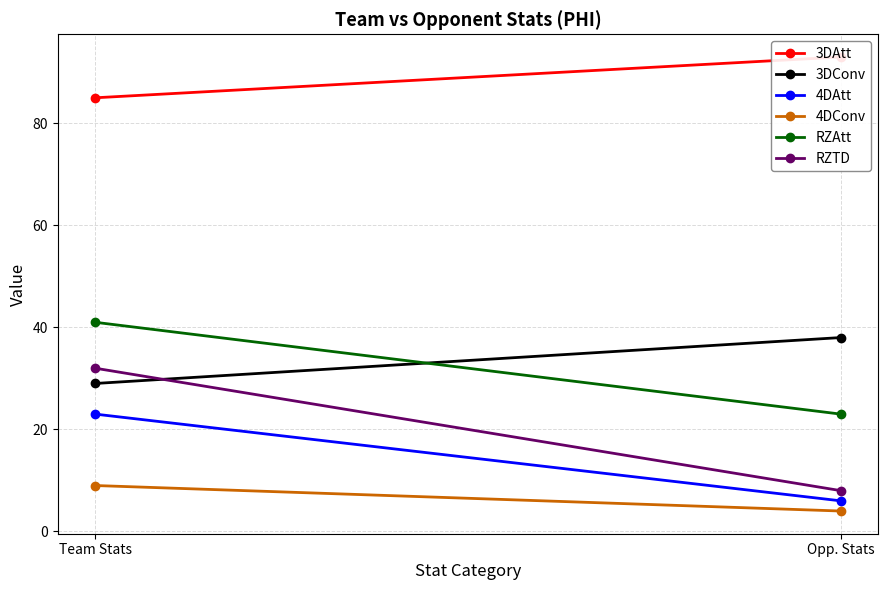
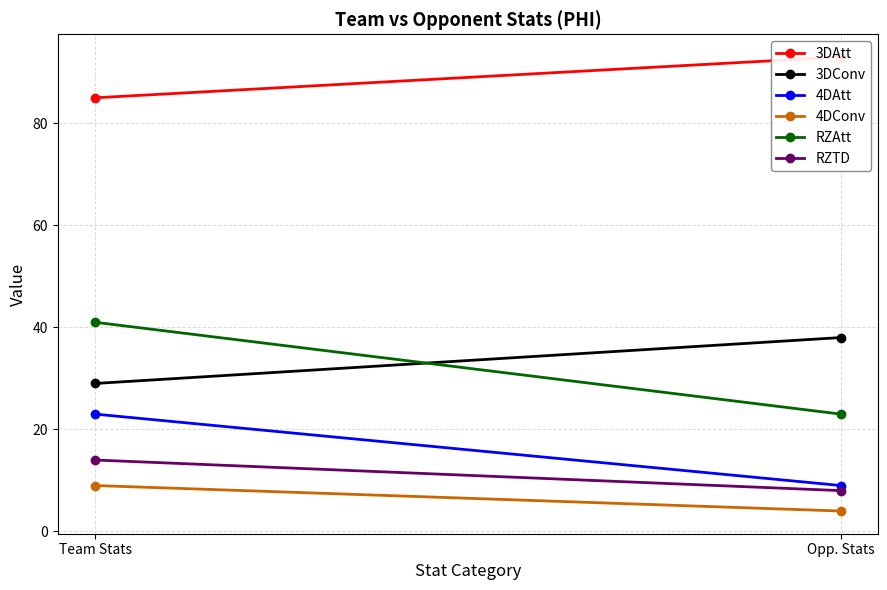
RZTD, Team Stats: 32 -> 14
4DAtt, Opp. Stats: 6 -> 9
